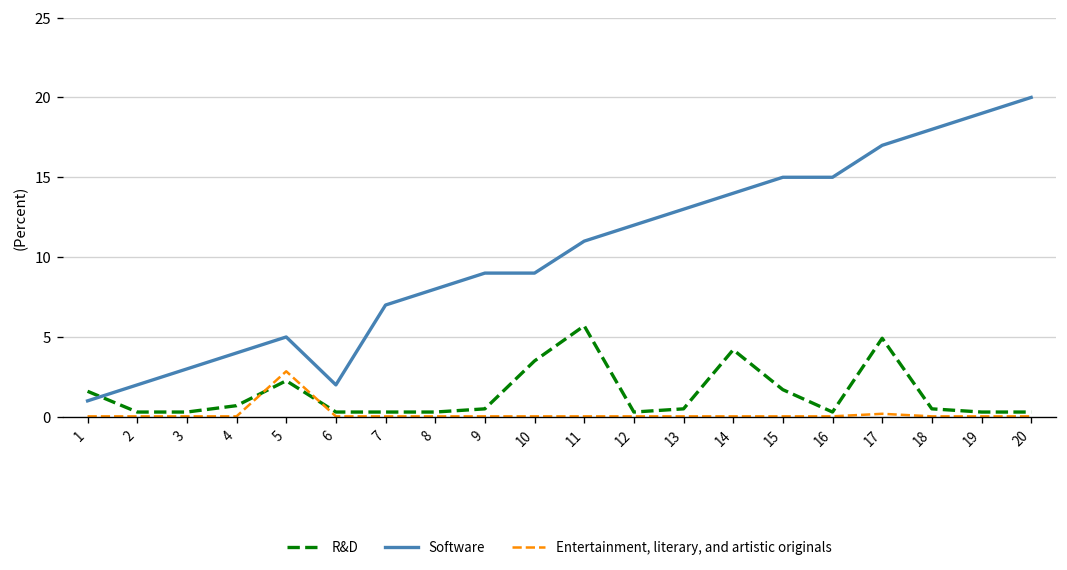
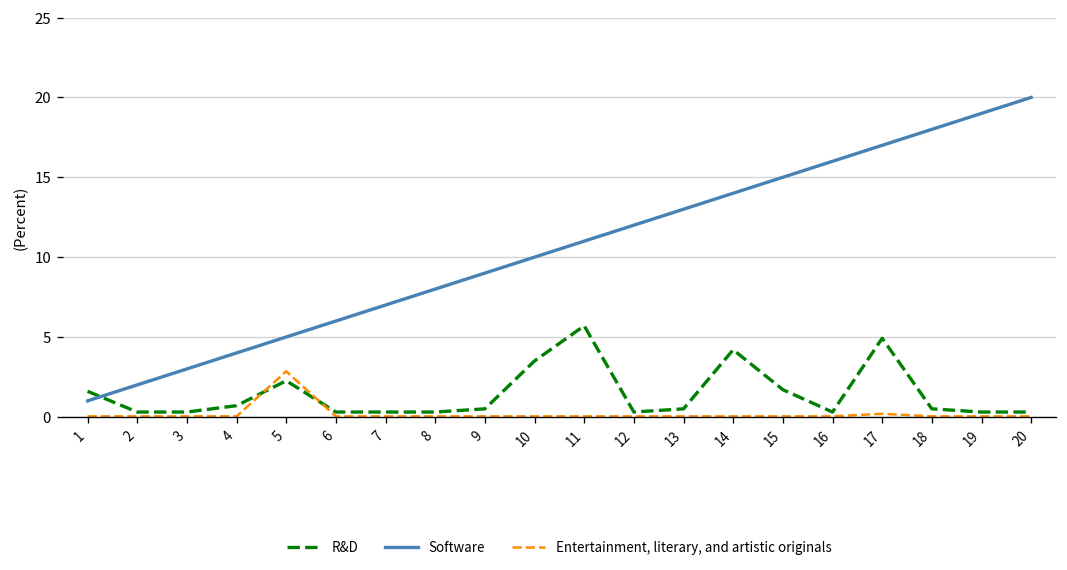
Software, 6: 2 -> 6
Software, 10: 9 -> 10
Software, 16: 15 -> 16
